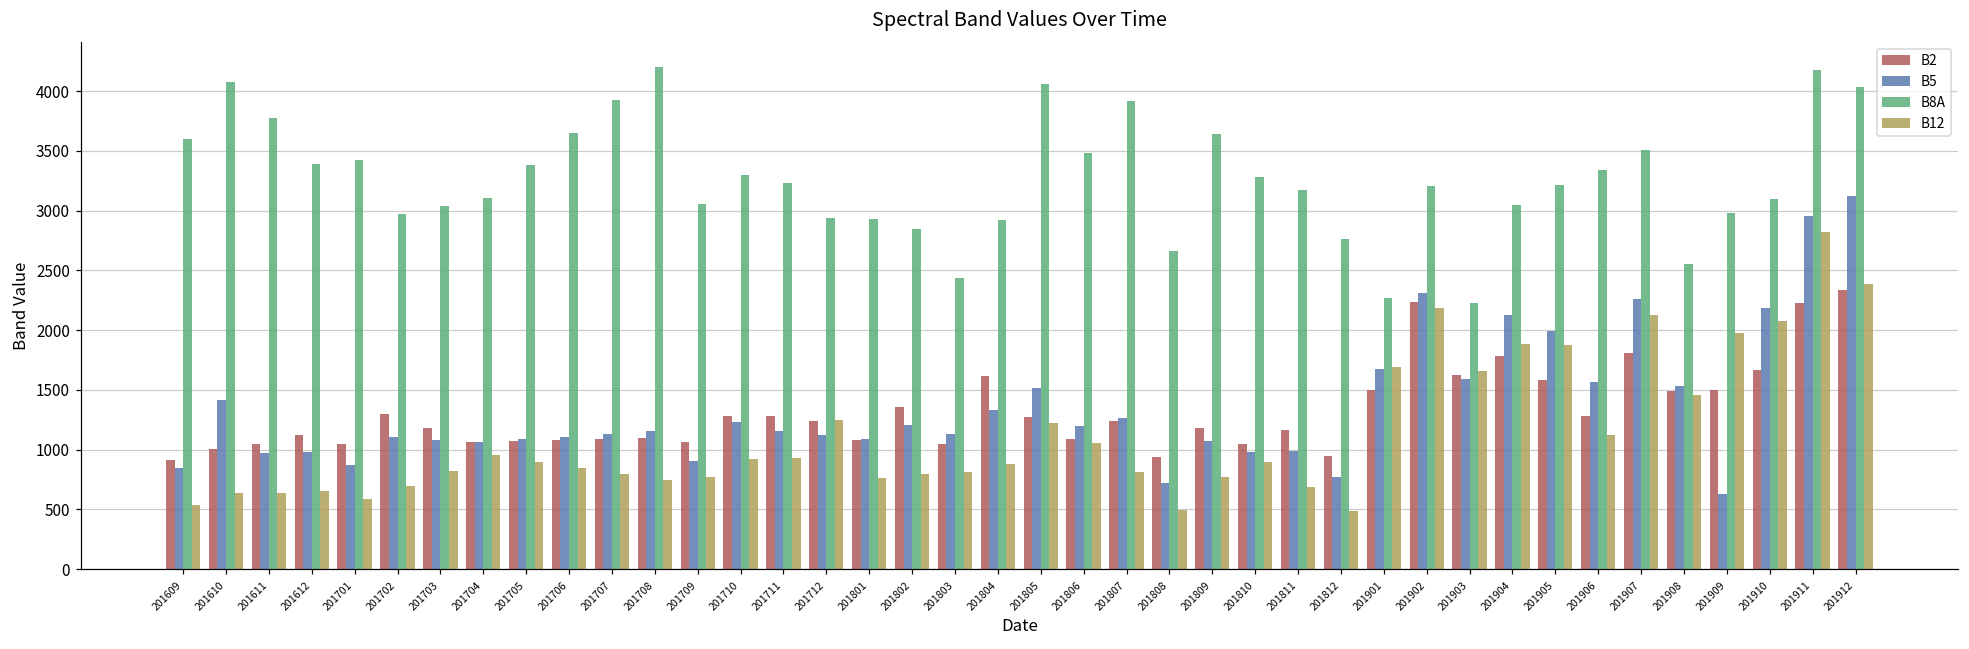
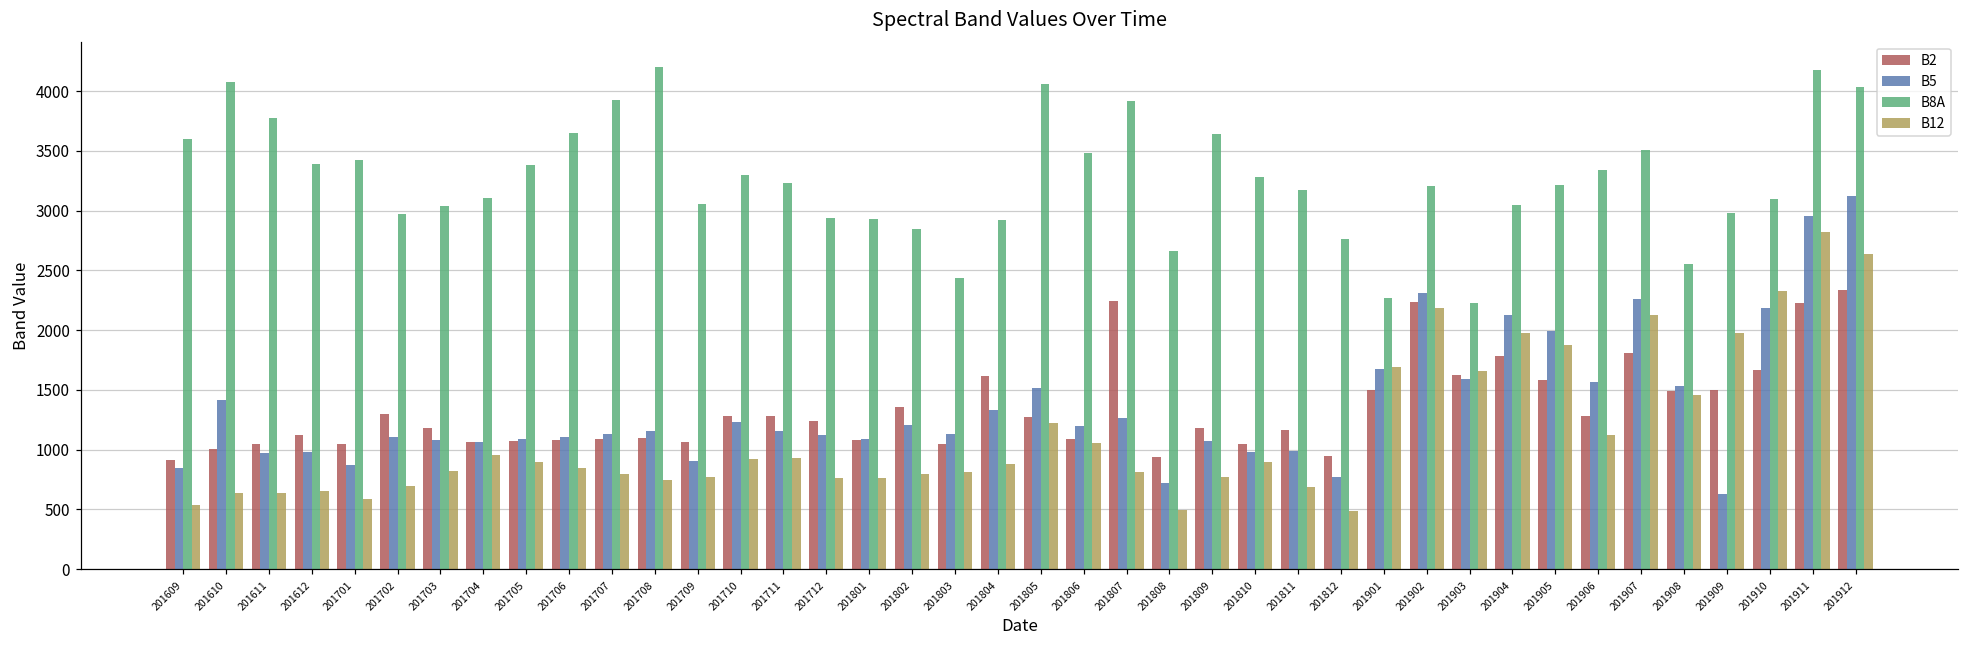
B12, 201712: 1250 -> 770
B2, 201807: 1240 -> 2240
B12, 201904: 1890 -> 1980
B12, 201910: 2080 -> 2320
B12, 201912: 2390 -> 2640
